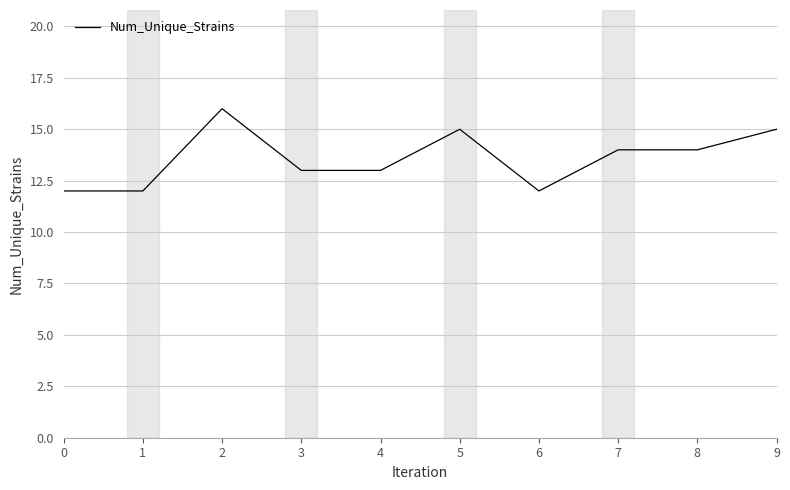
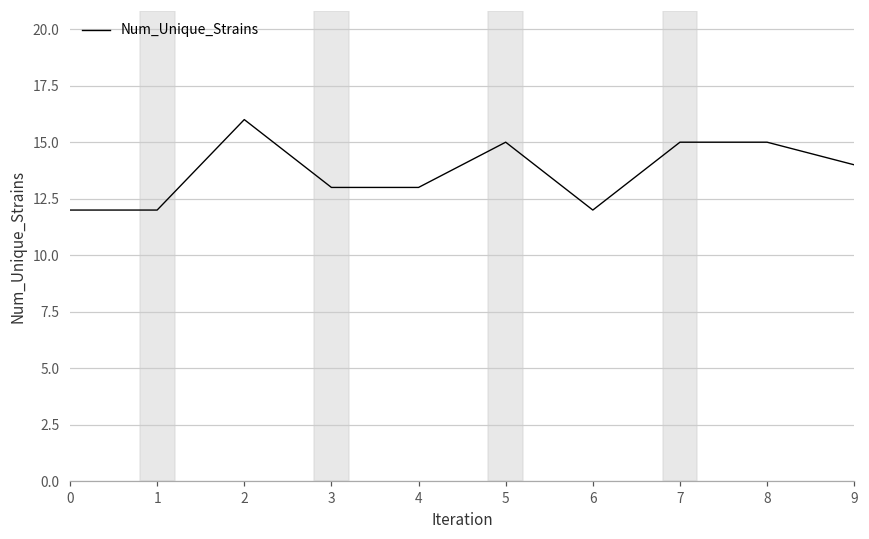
7: 14 -> 15
8: 14 -> 15
9: 15 -> 14
